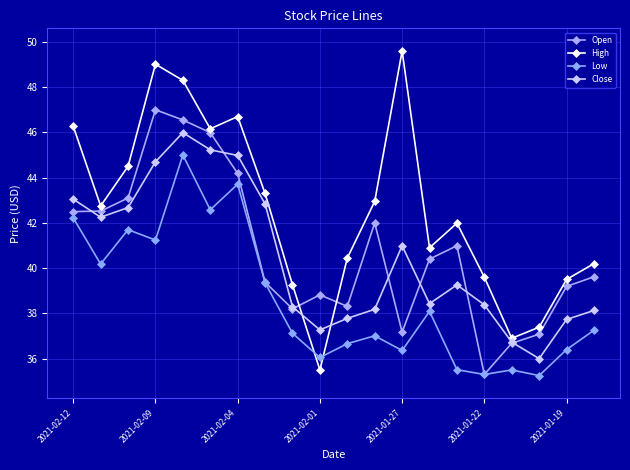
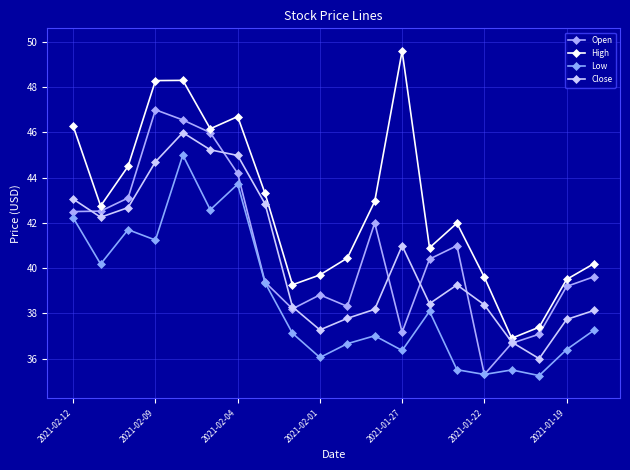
High, 2021-02-09: 49.0 -> 48.3
High, 2021-02-01: 35.5 -> 39.7
